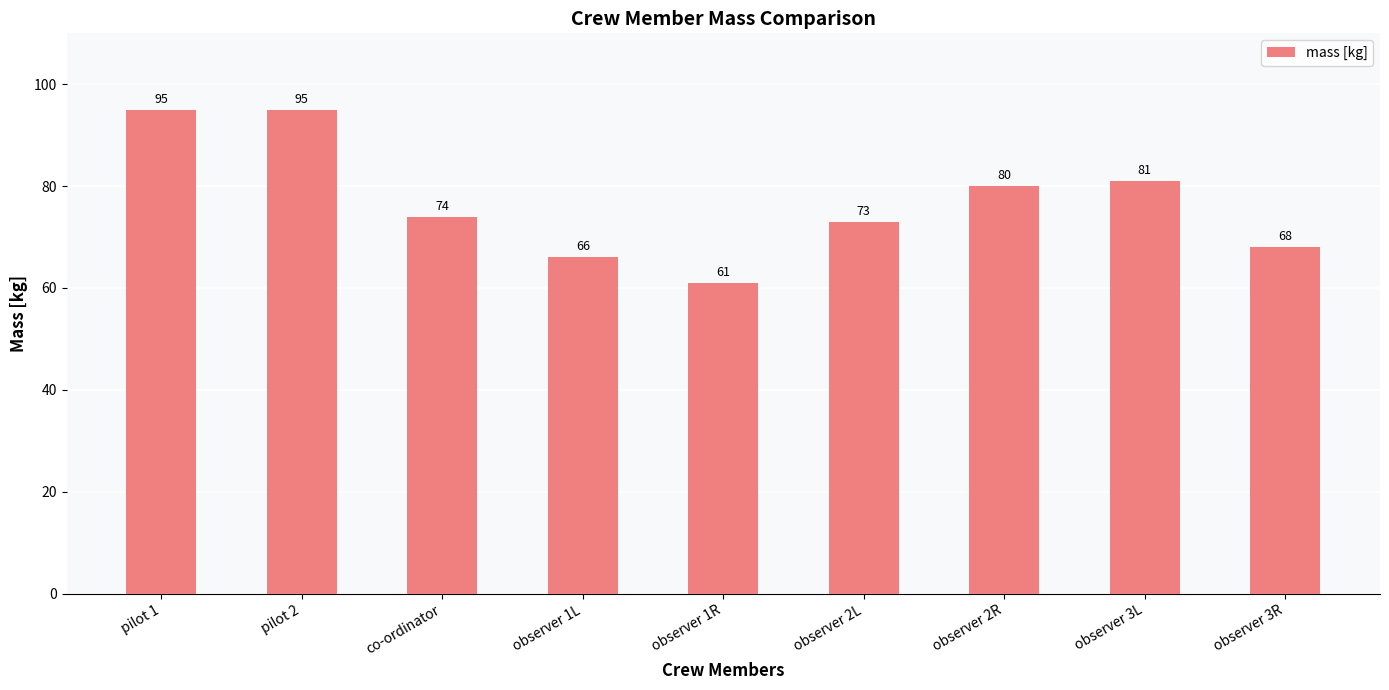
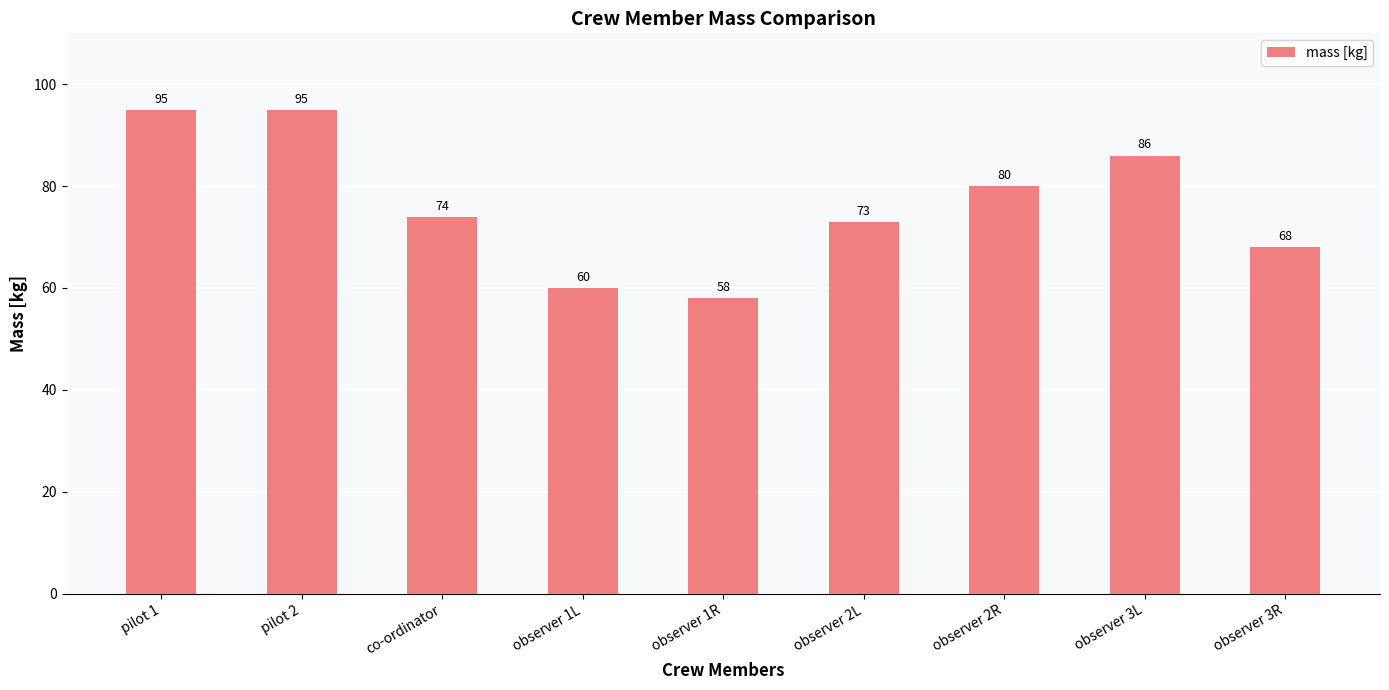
observer 1L: 66 -> 60
observer 1R: 61 -> 58
observer 3L: 81 -> 86
